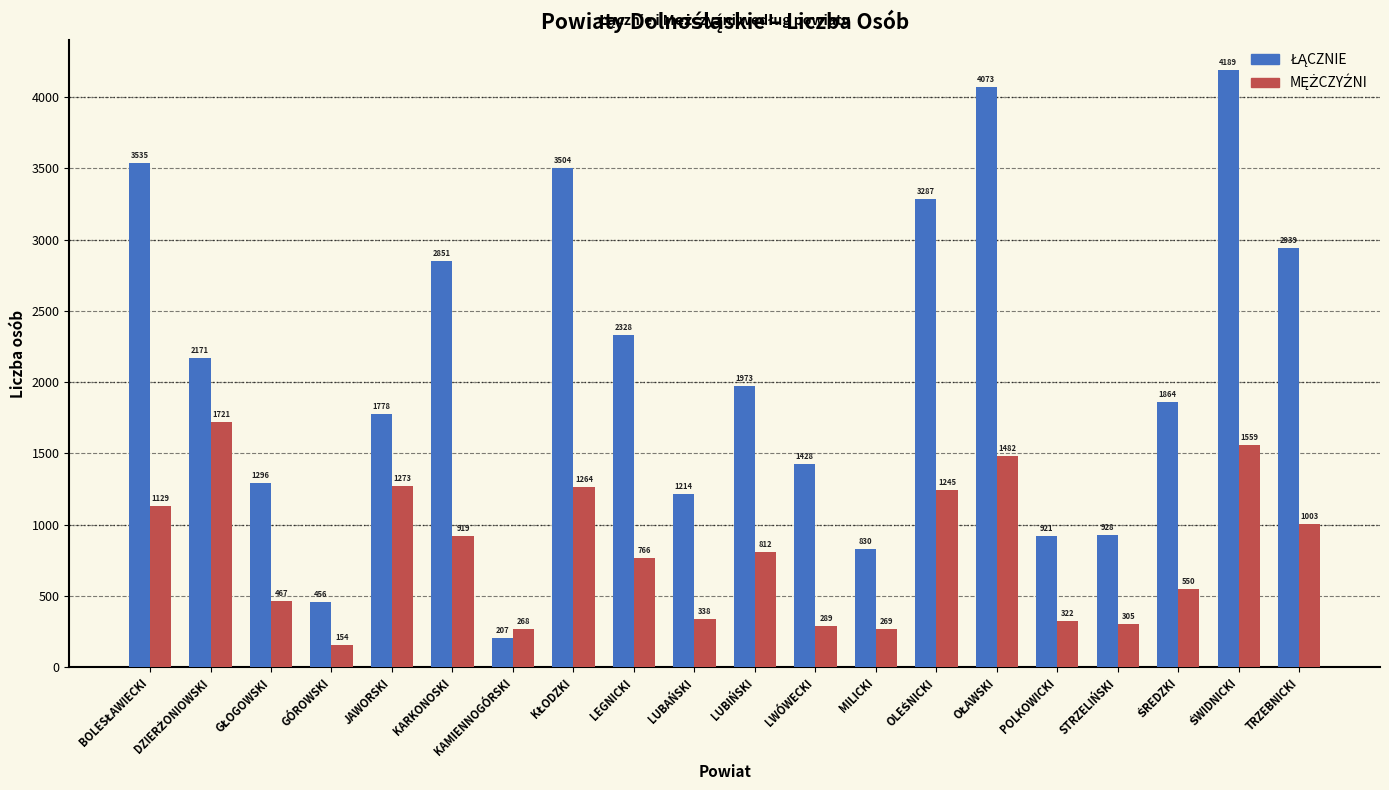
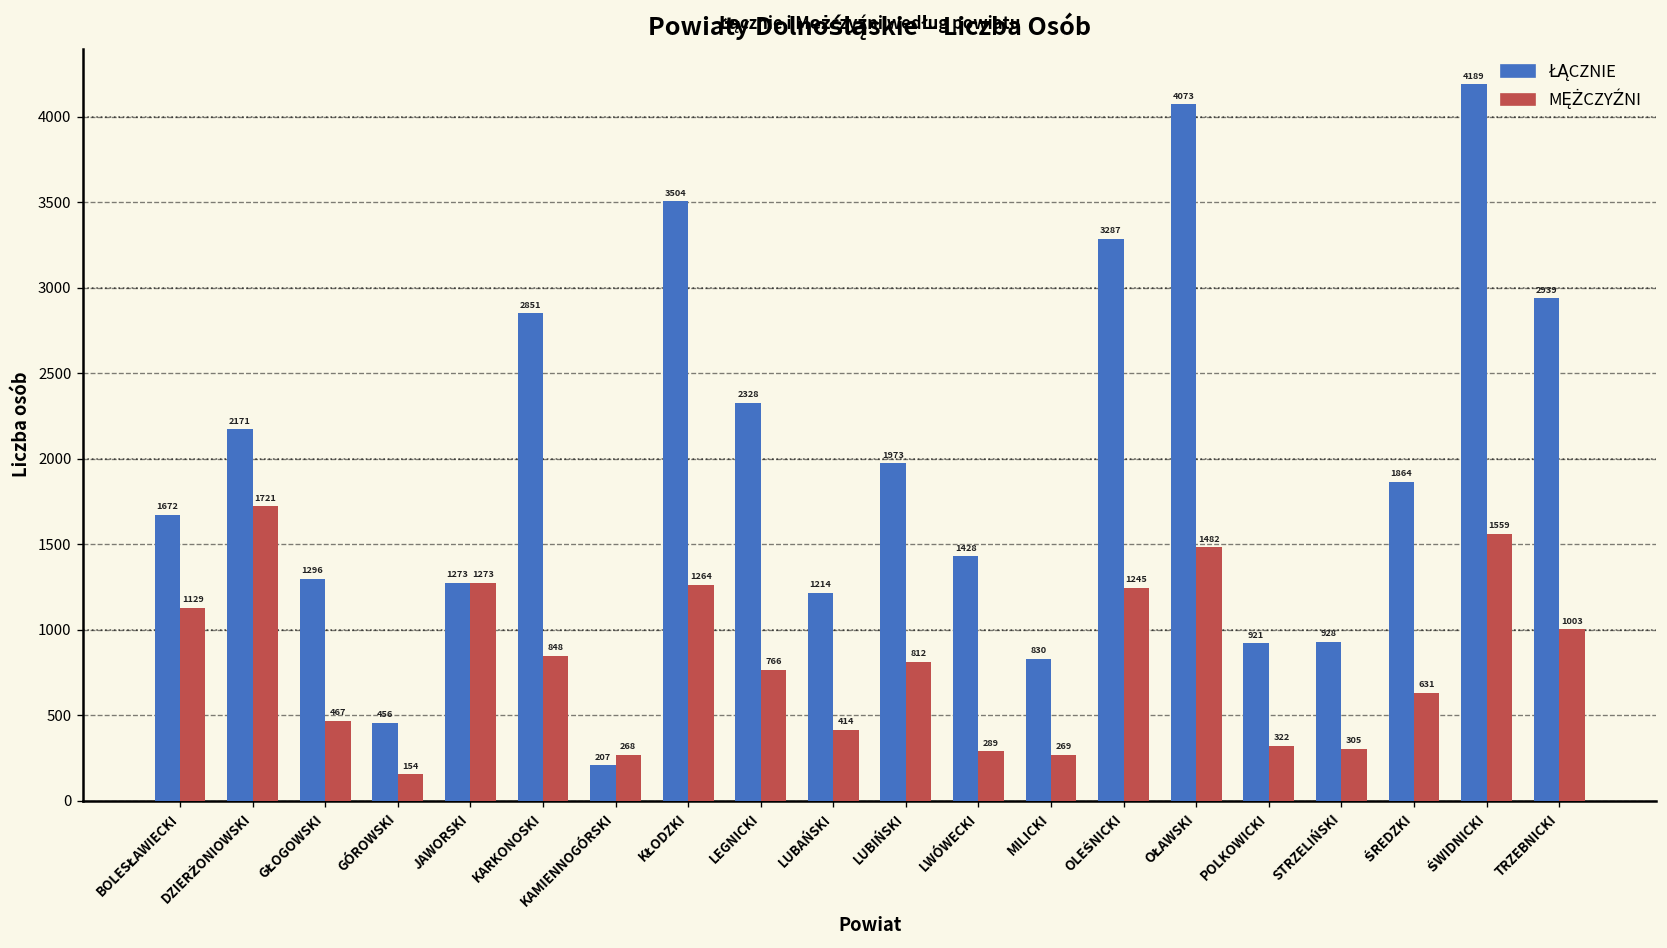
ŁĄCZNIE, BOLESŁAWIECKI: 3535 -> 1672
ŁĄCZNIE, JAWORSKI: 1778 -> 1273
MĘŻCZYŹNI, KARKONOSKI: 919 -> 848
MĘŻCZYŹNI, LUBAŃSKI: 338 -> 414
MĘŻCZYŹNI, ŚREDZKI: 550 -> 631
